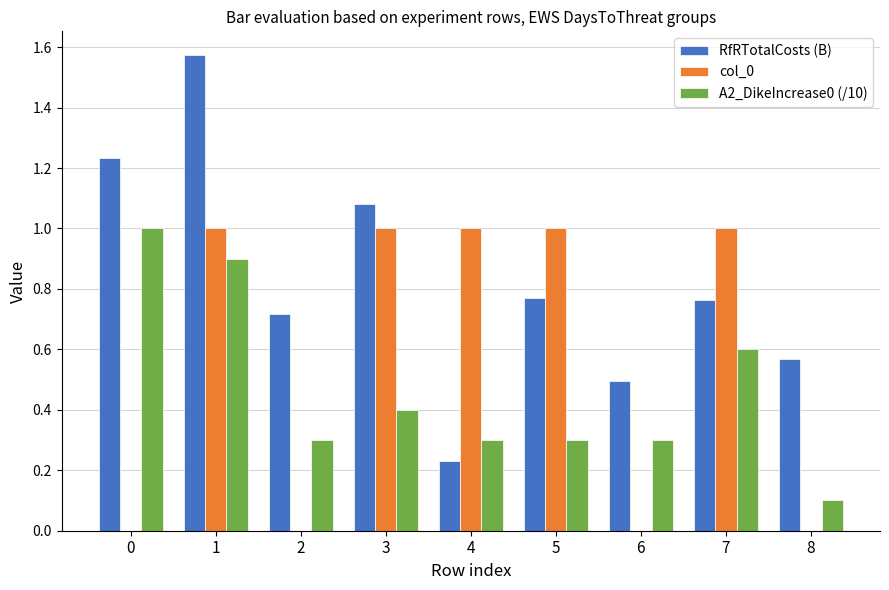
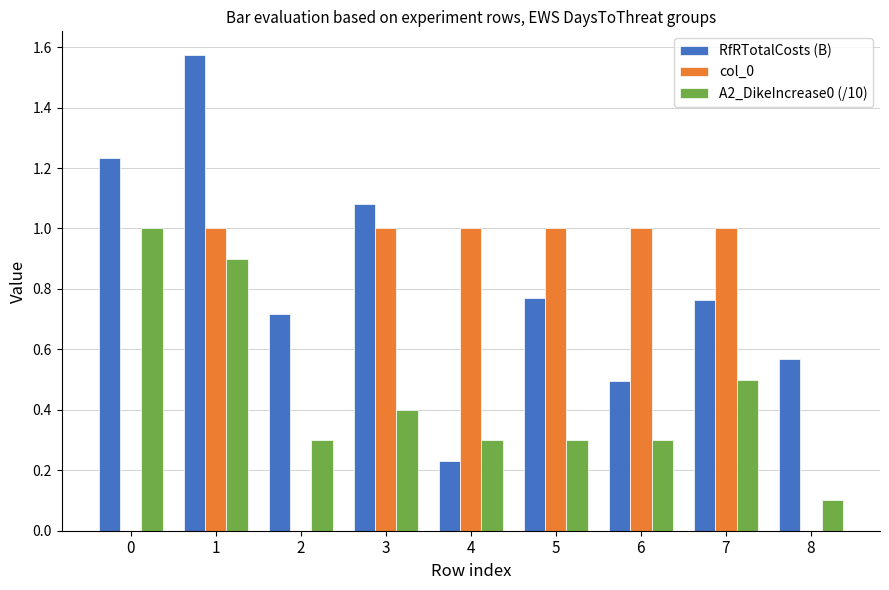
col_0, 6: 0 -> 1
A2_DikeIncrease0 (/10), 7: 0.60 -> 0.50
